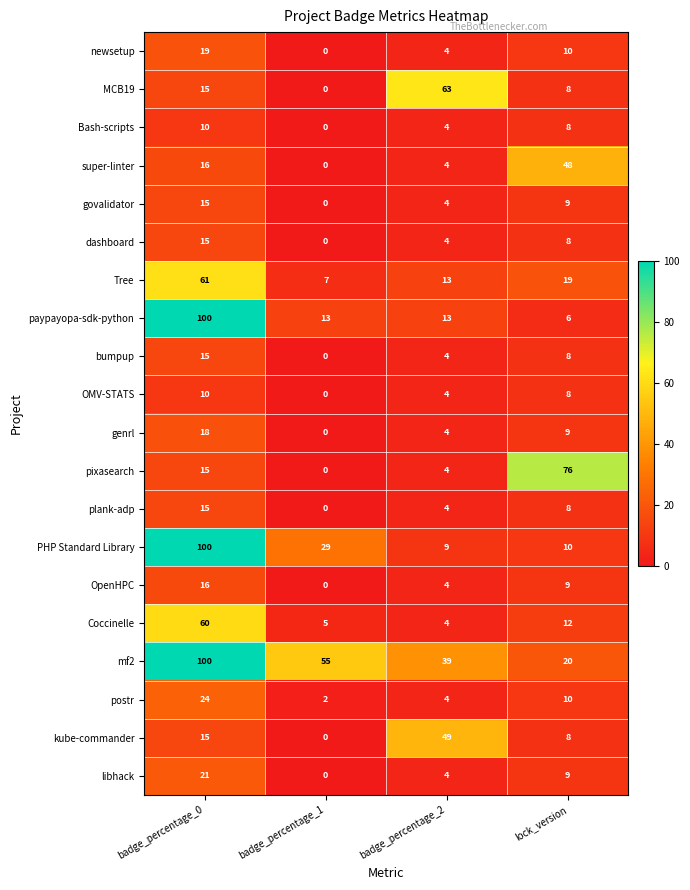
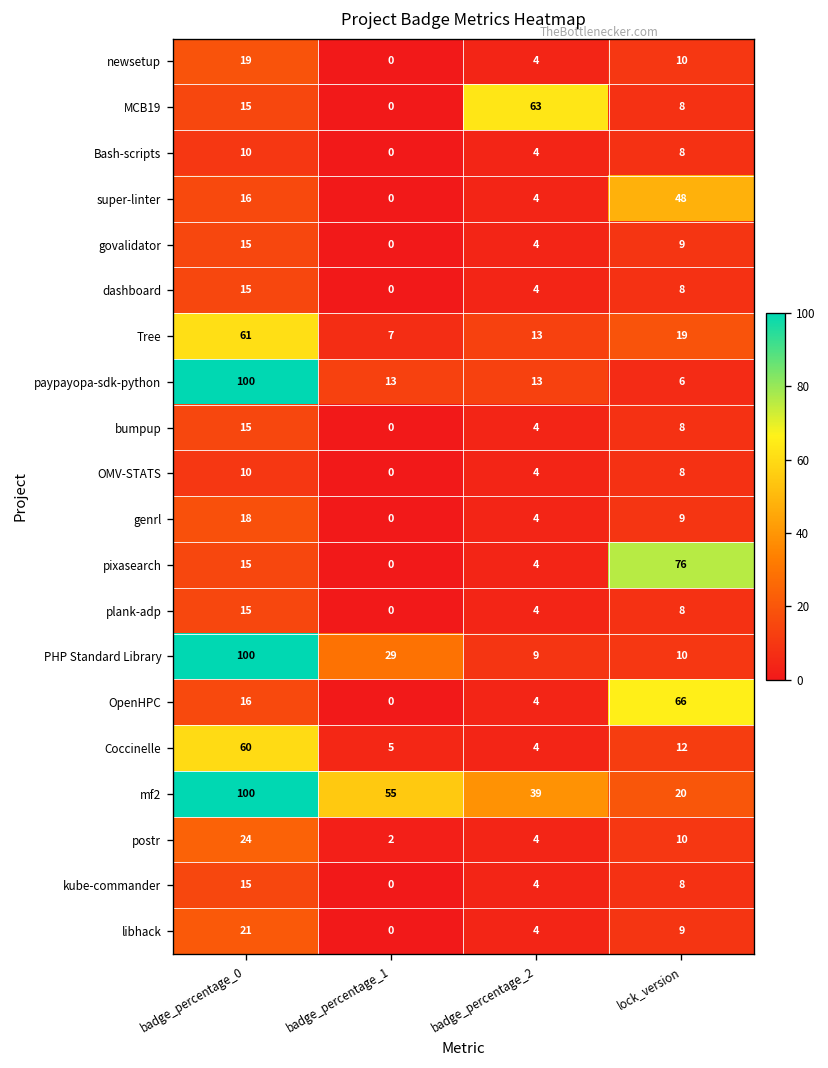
OpenHPC, lock_version: 9 -> 66
kube-commander, badge_percentage_2: 49 -> 4
